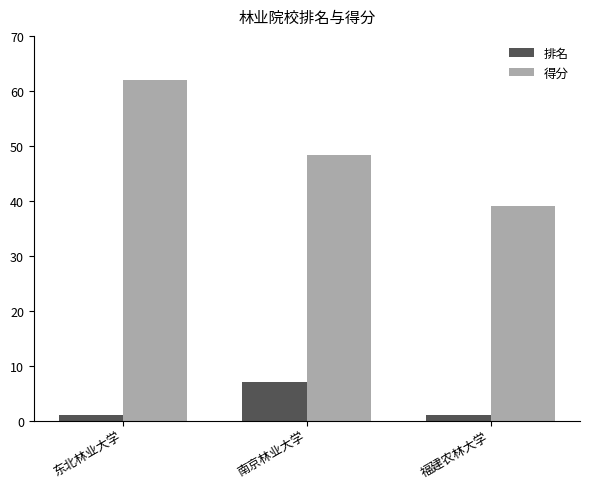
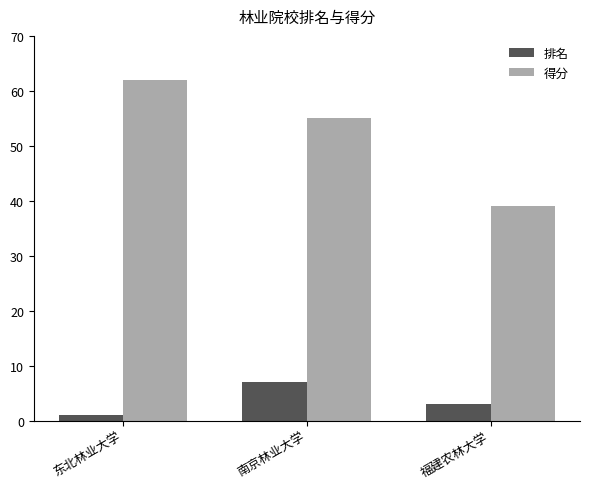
得分, 南京林业大学: 48 -> 55
排名, 福建农林大学: 1 -> 3
